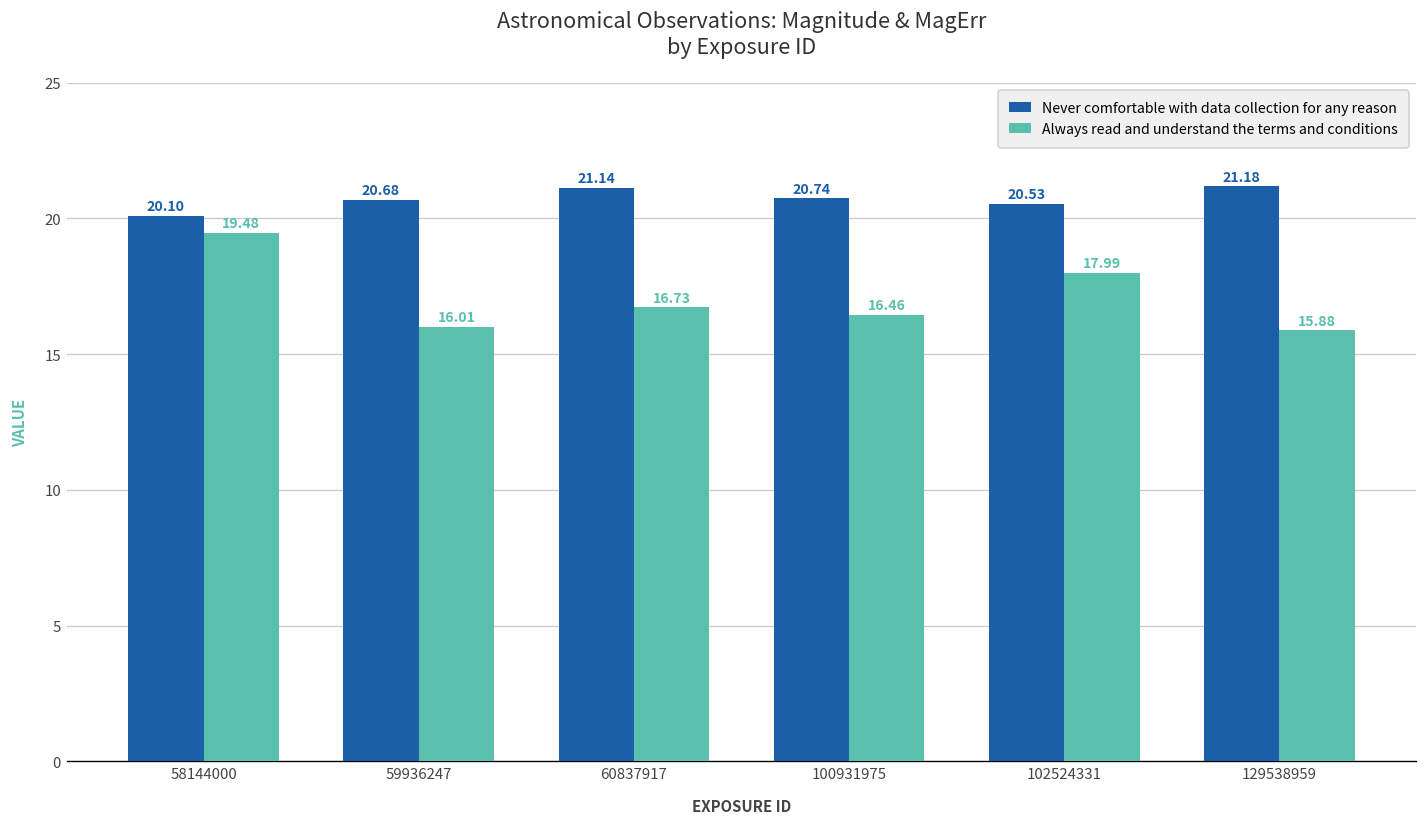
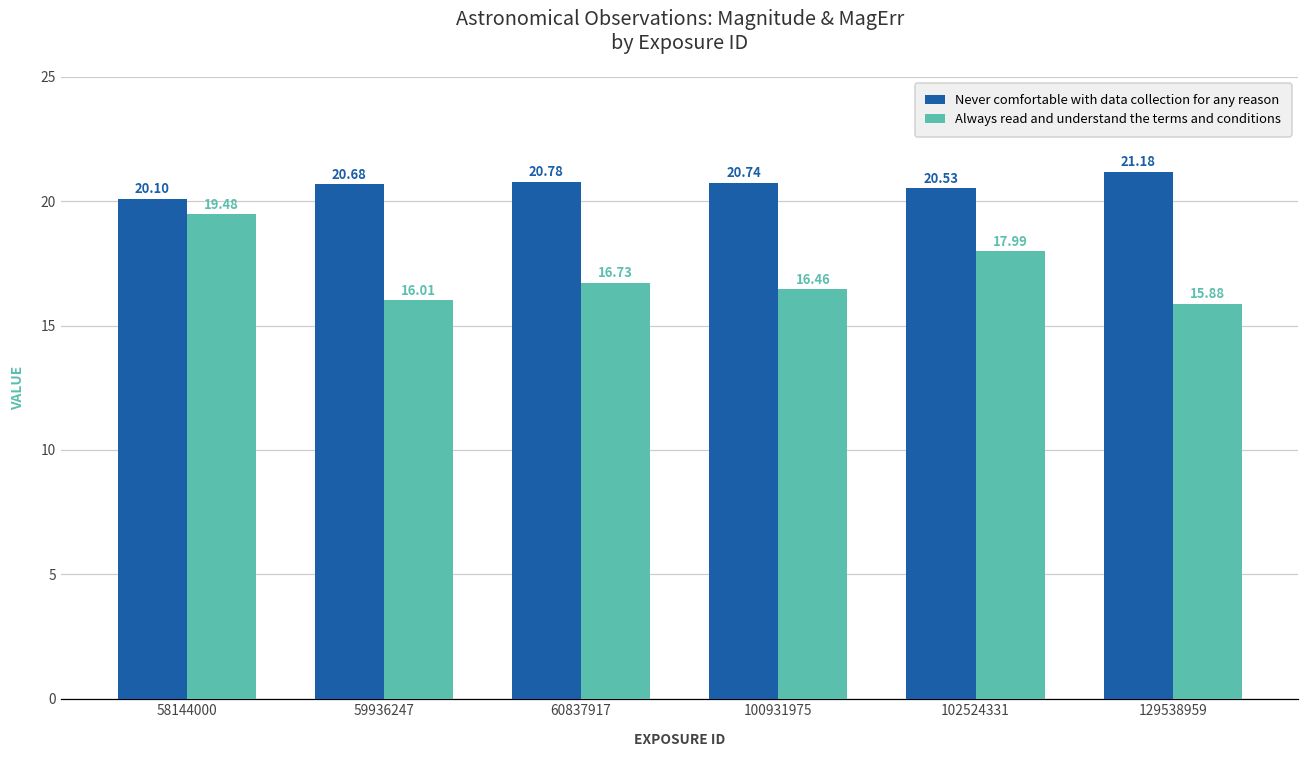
Never comfortable with data collection for any reason, 60837917: 21.14 -> 20.78
